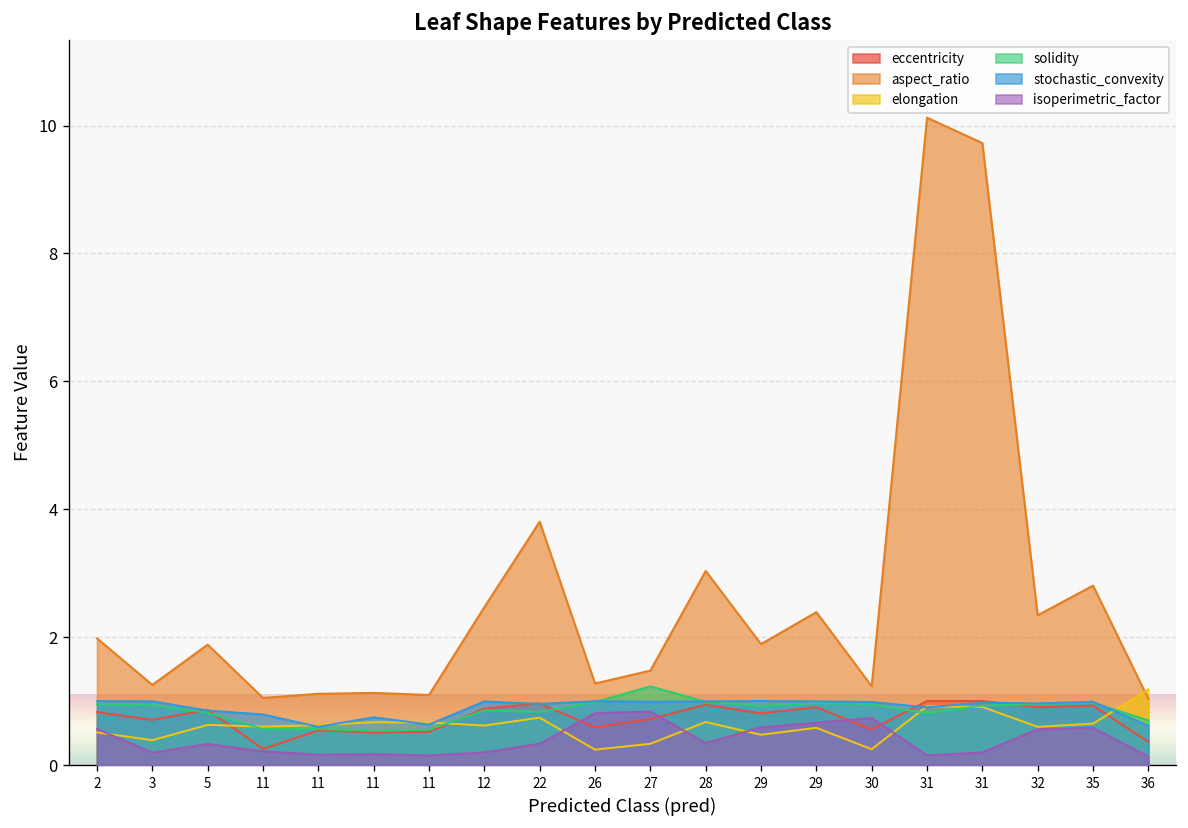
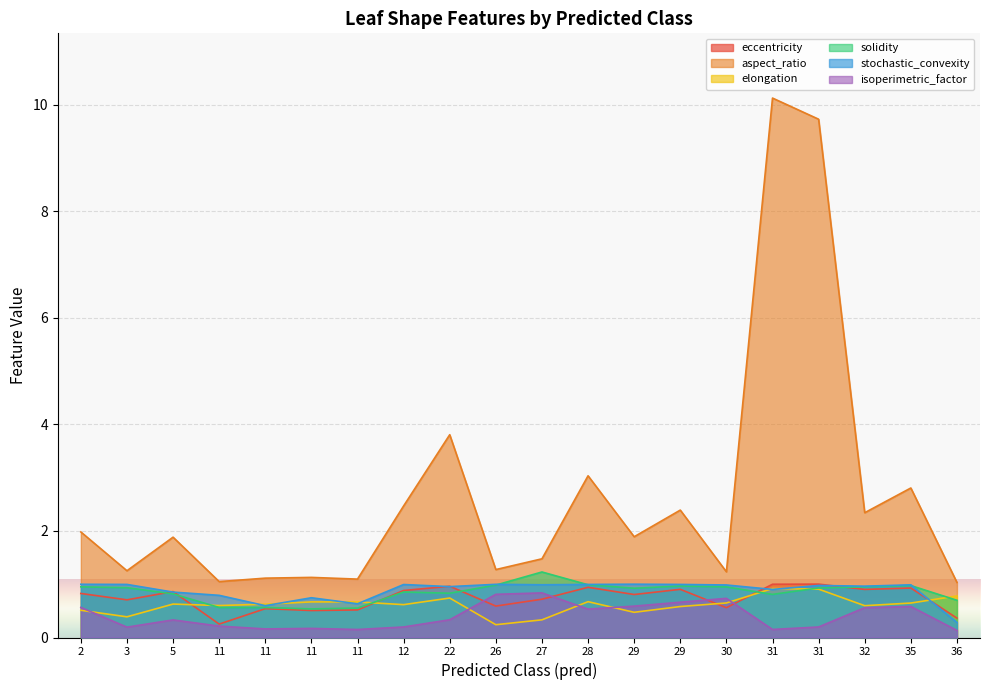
isoperimetric_factor, 28: 0.3 -> 0.5
elongation, 30: 0.2 -> 0.6
elongation, 36: 1.2 -> 0.8
stochastic_convexity, 36: 0.6 -> 0.3
